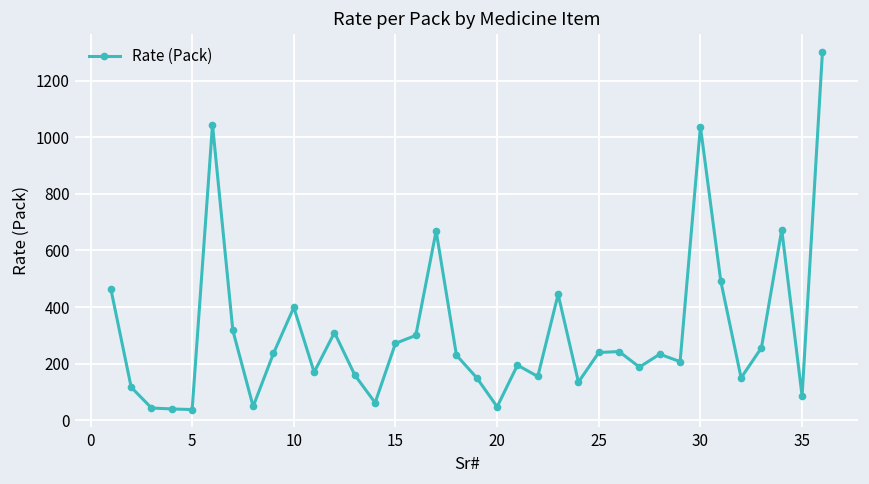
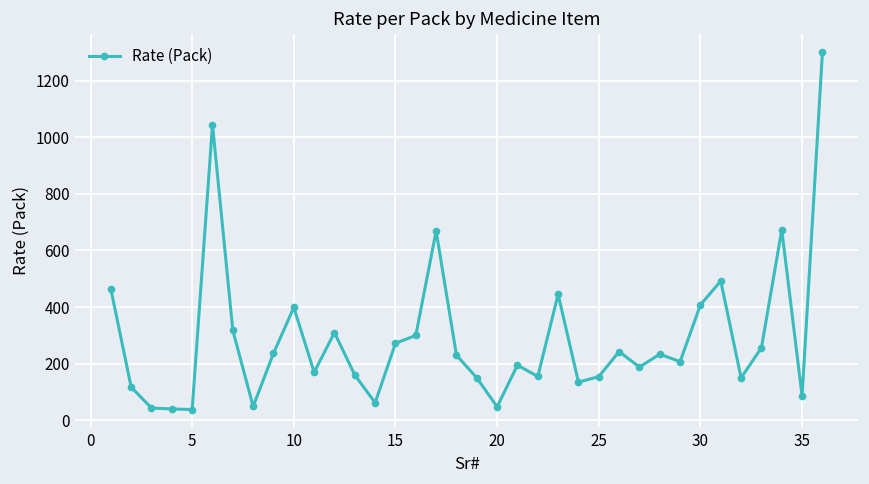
25: 240 -> 150
30: 1040 -> 410
